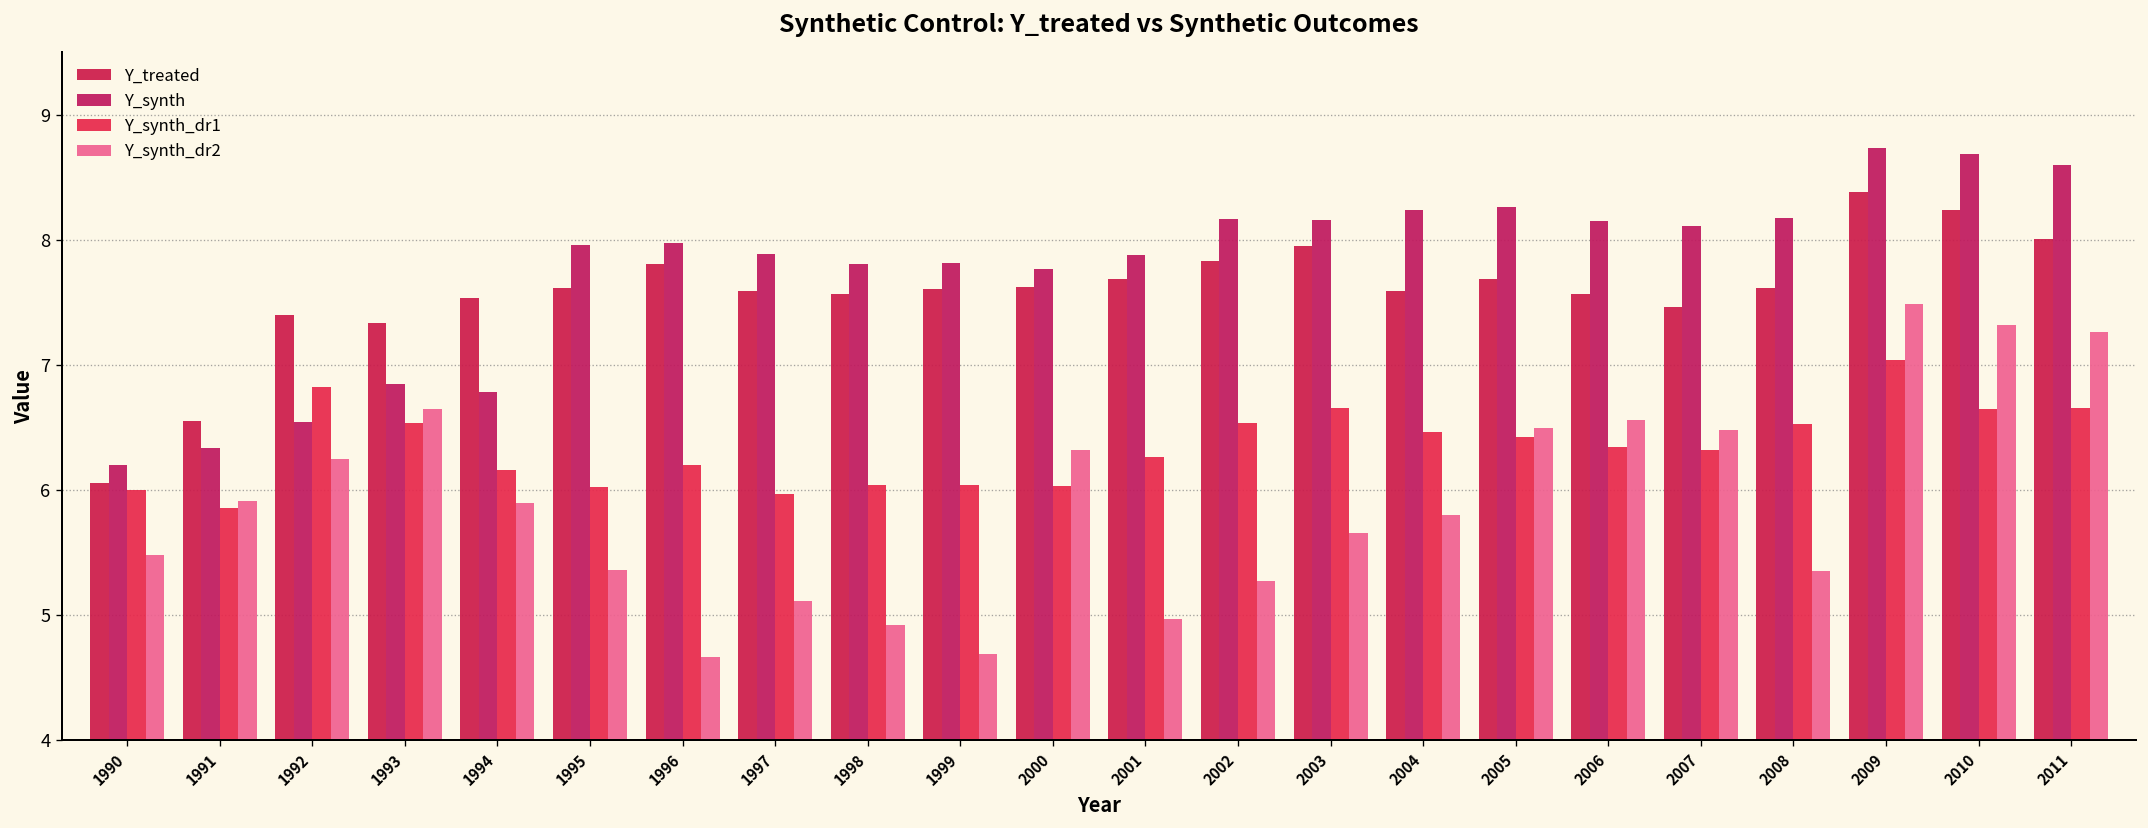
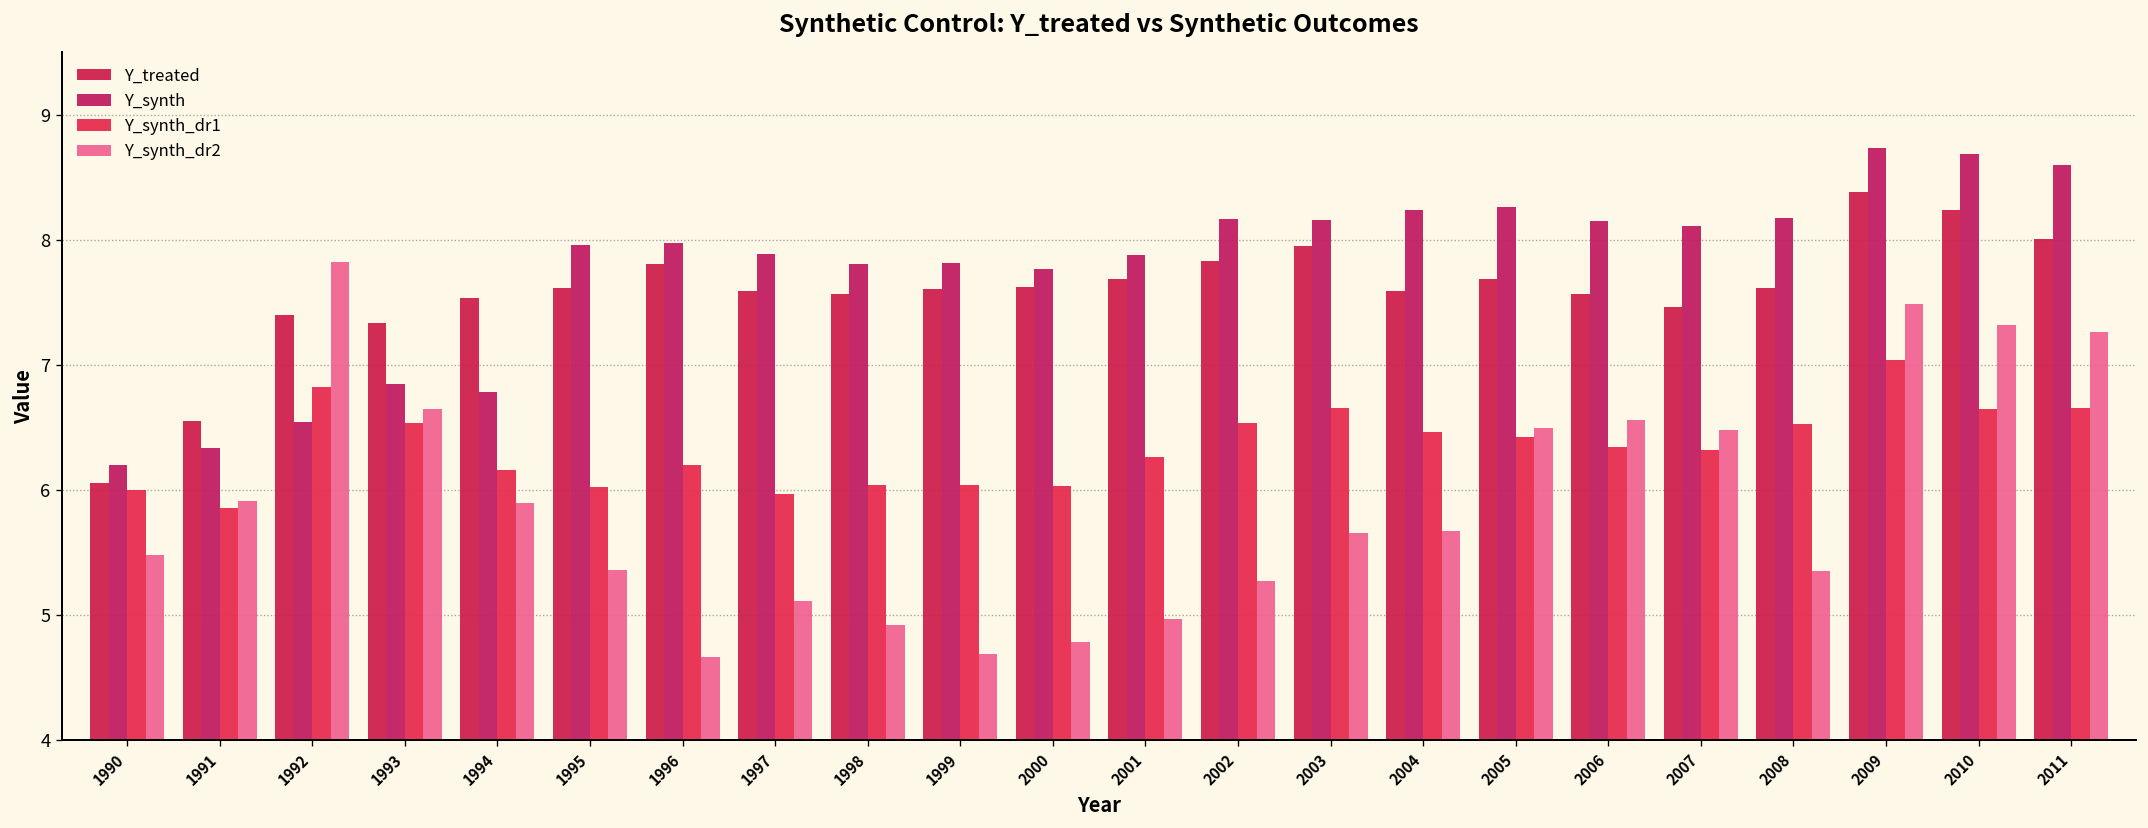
Y_synth_dr2, 1992: 6.25 -> 7.83
Y_synth_dr2, 2000: 6.32 -> 4.78
Y_synth_dr2, 2004: 5.80 -> 5.68
